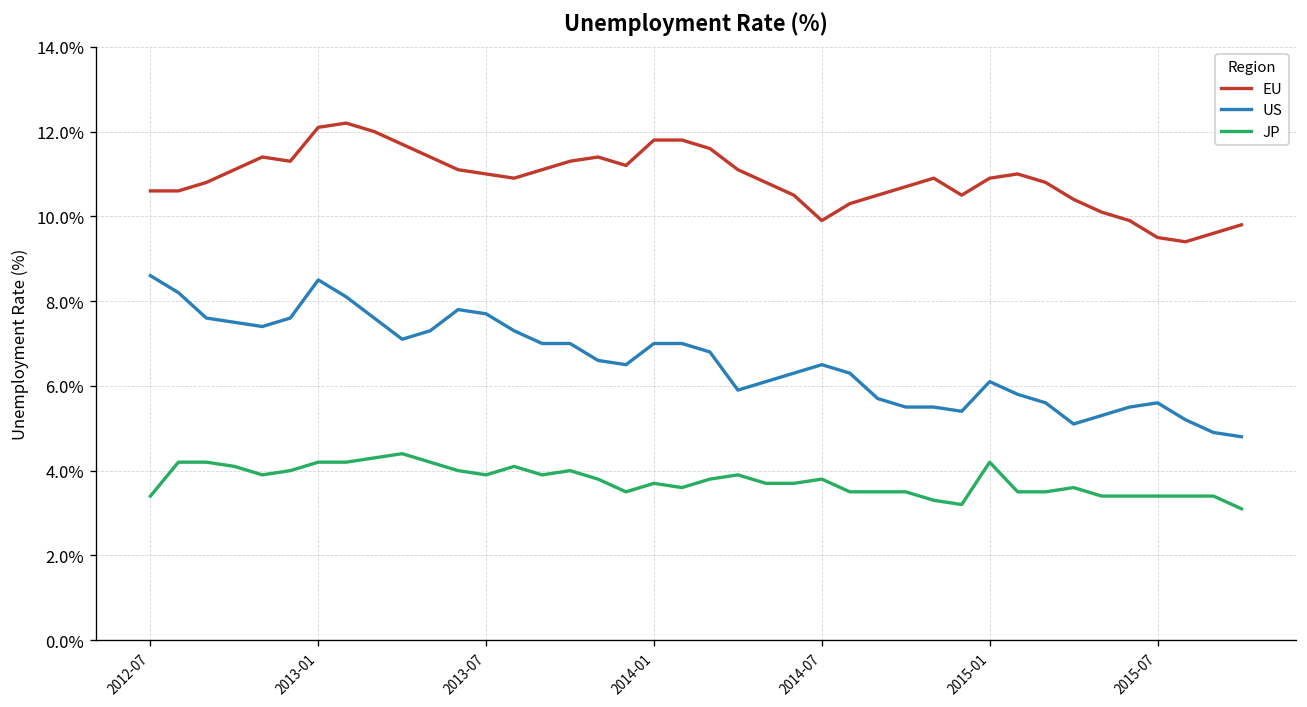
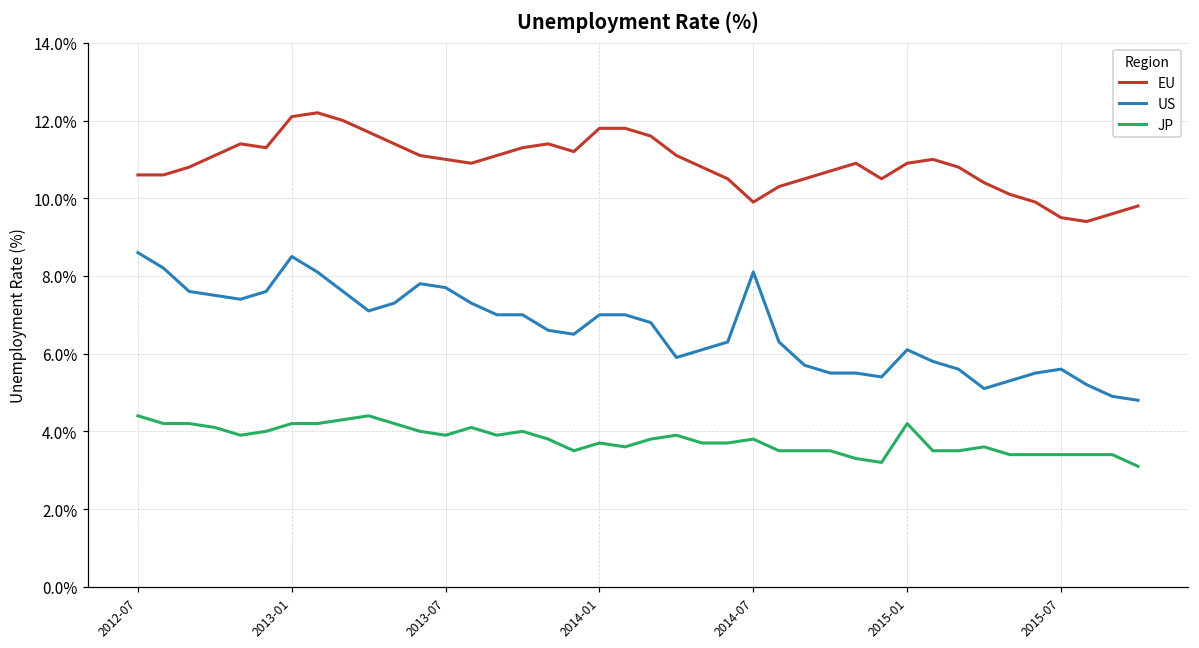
JP, 2012-07: 3.4% -> 4.4%
US, 2014-07: 6.5% -> 8.1%
